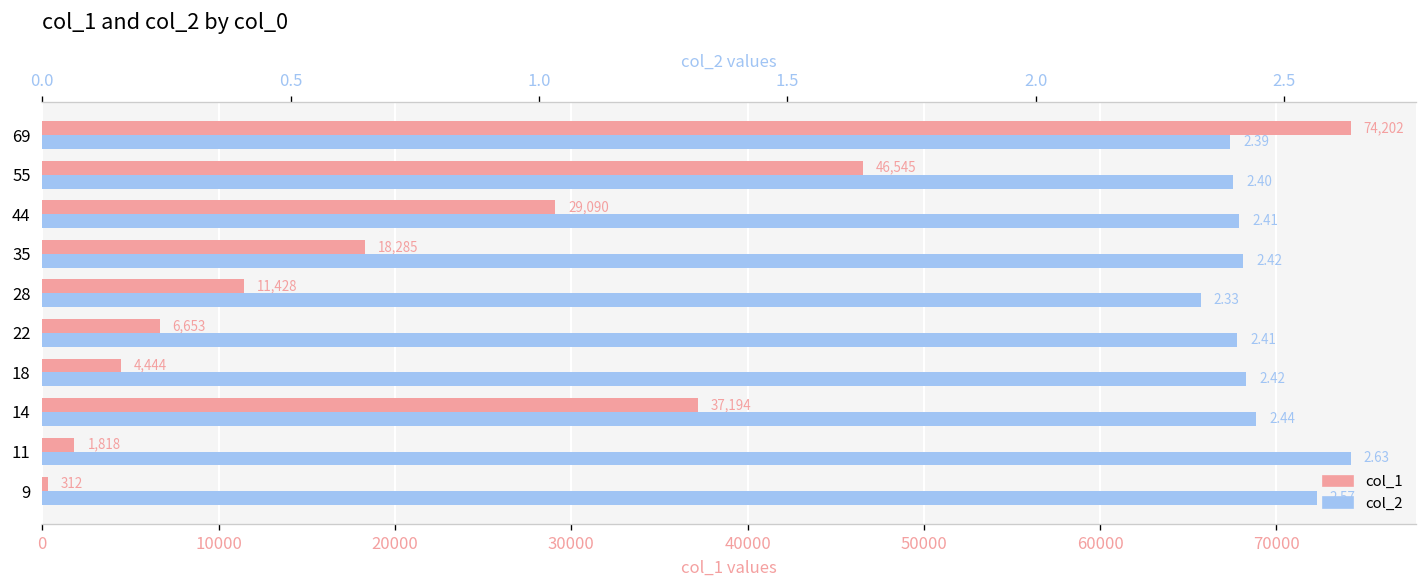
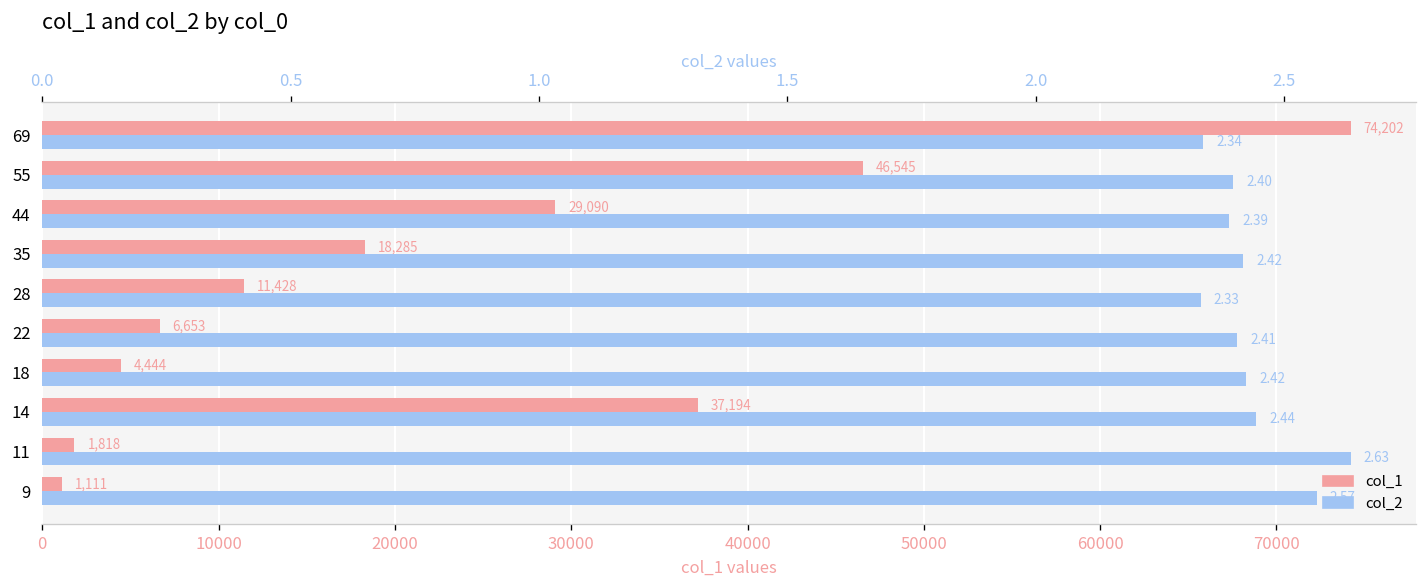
col_1, 9: 312 -> 1,111
col_2, 69: 2.39 -> 2.34
col_2, 44: 2.41 -> 2.39
